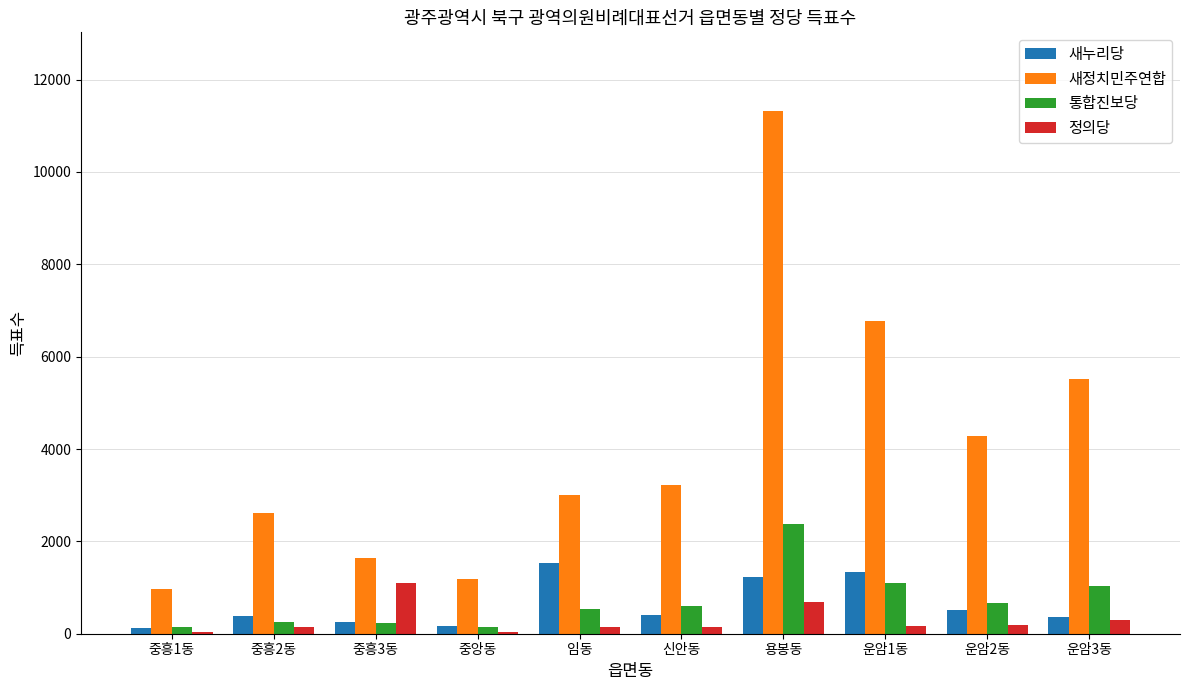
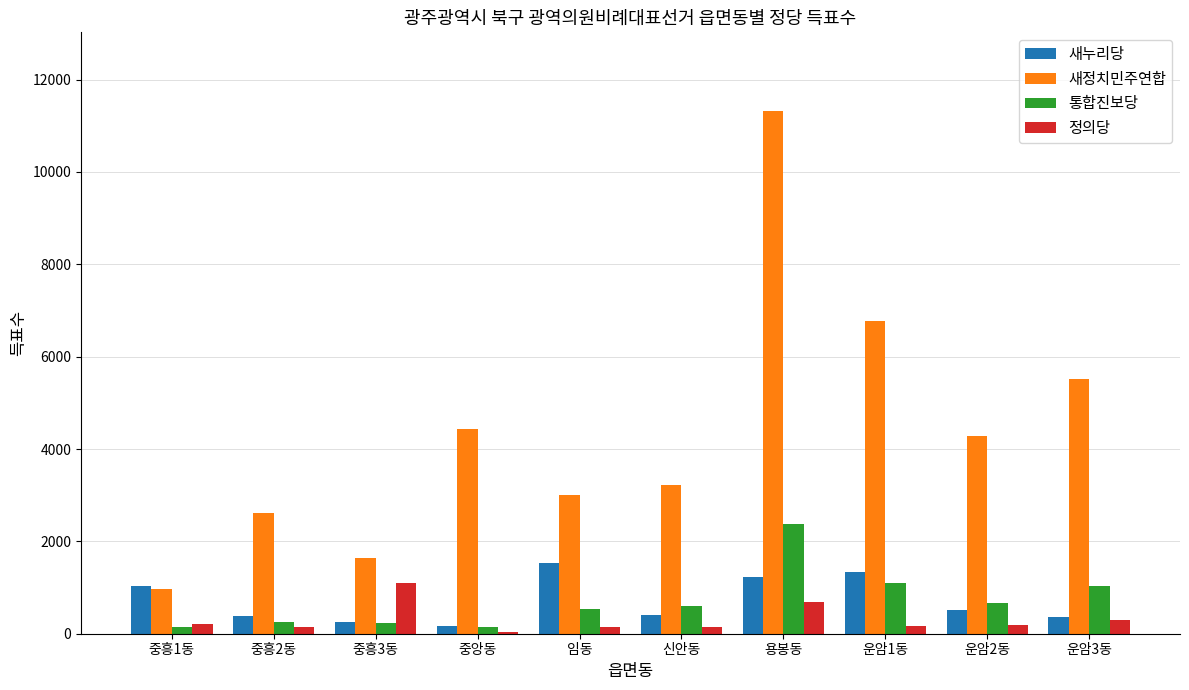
새누리당, 중흥1동: 100 -> 1000
정의당, 중흥1동: 0 -> 200
새정치민주연합, 중앙동: 1200 -> 4400
